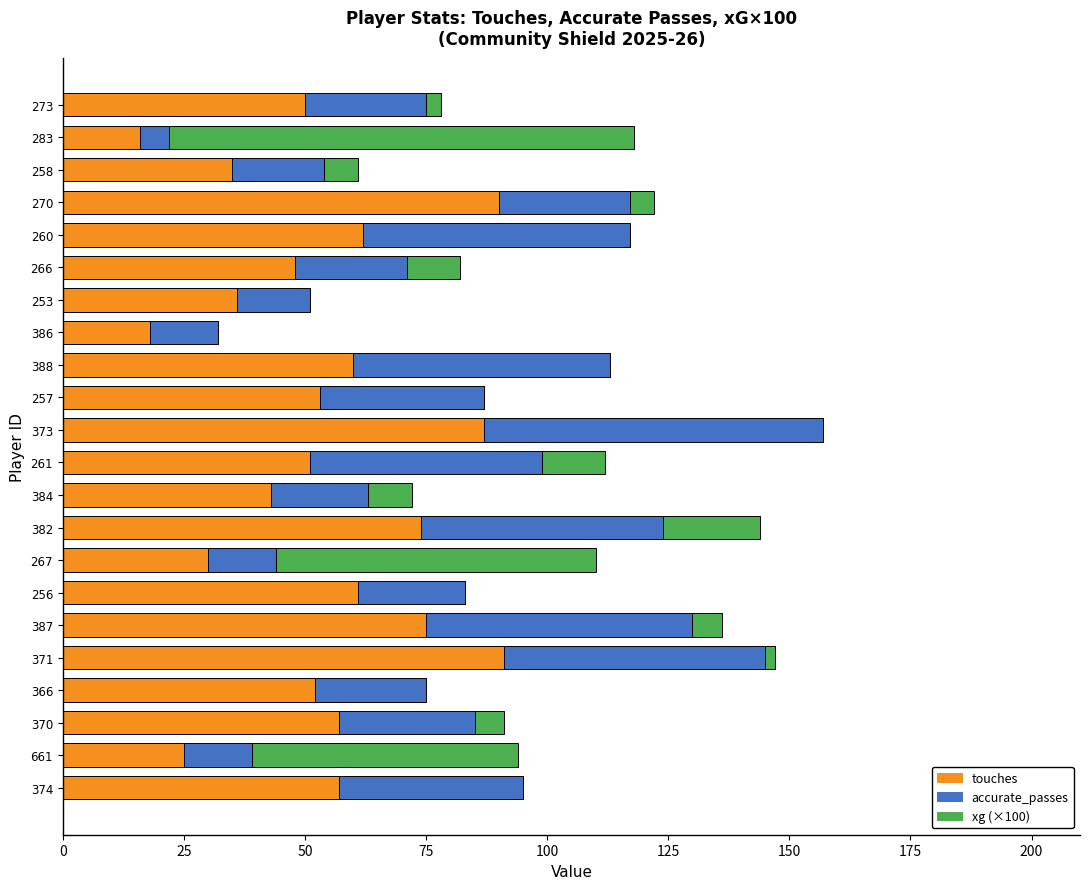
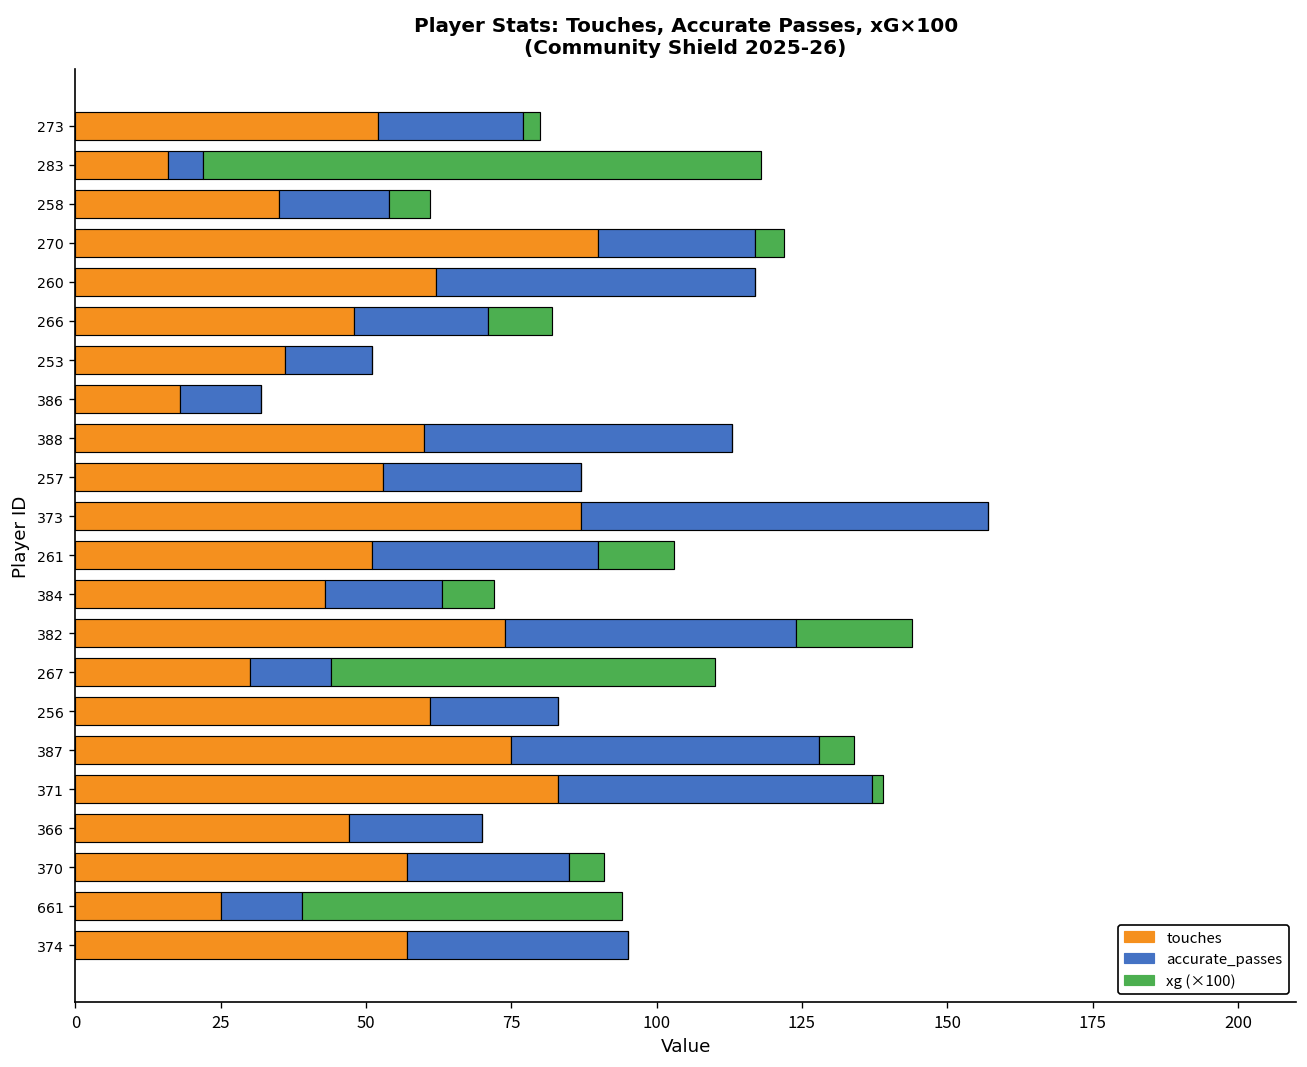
touches, 273: 50 -> 52
accurate_passes, 261: 48 -> 39
accurate_passes, 387: 55 -> 53
touches, 371: 91 -> 83
touches, 366: 52 -> 47
